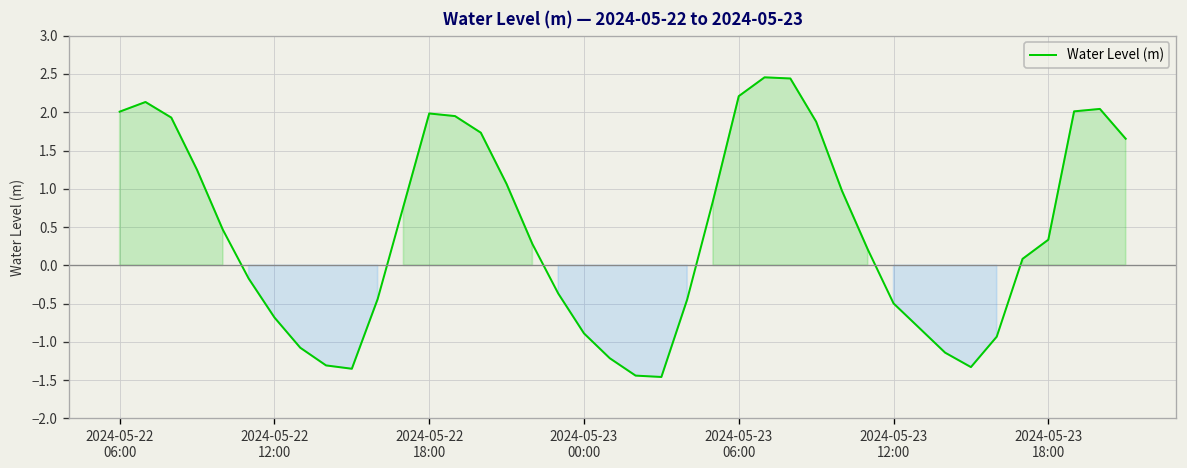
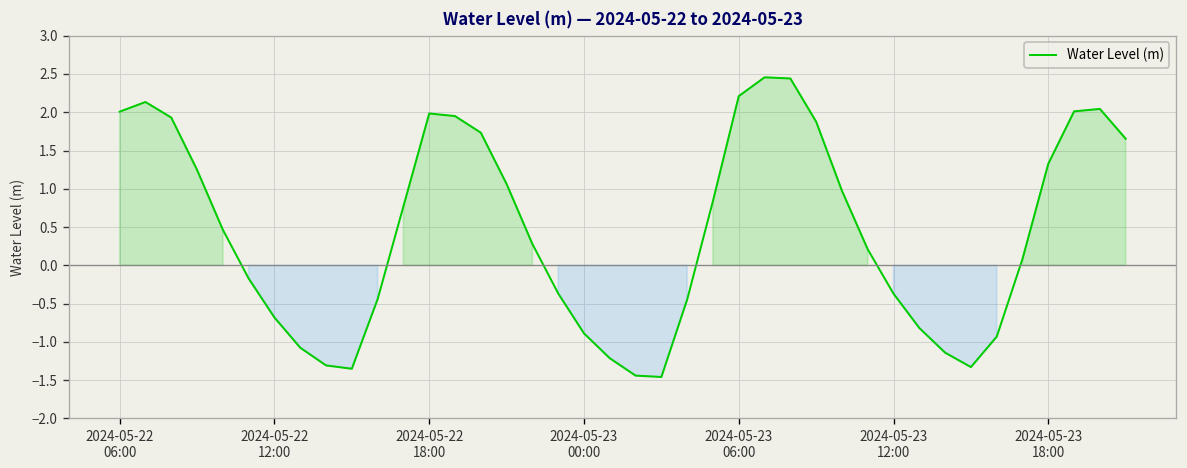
2024-05-23 12:00: -0.5 -> -0.4
2024-05-23 18:00: 0.3 -> 1.3
